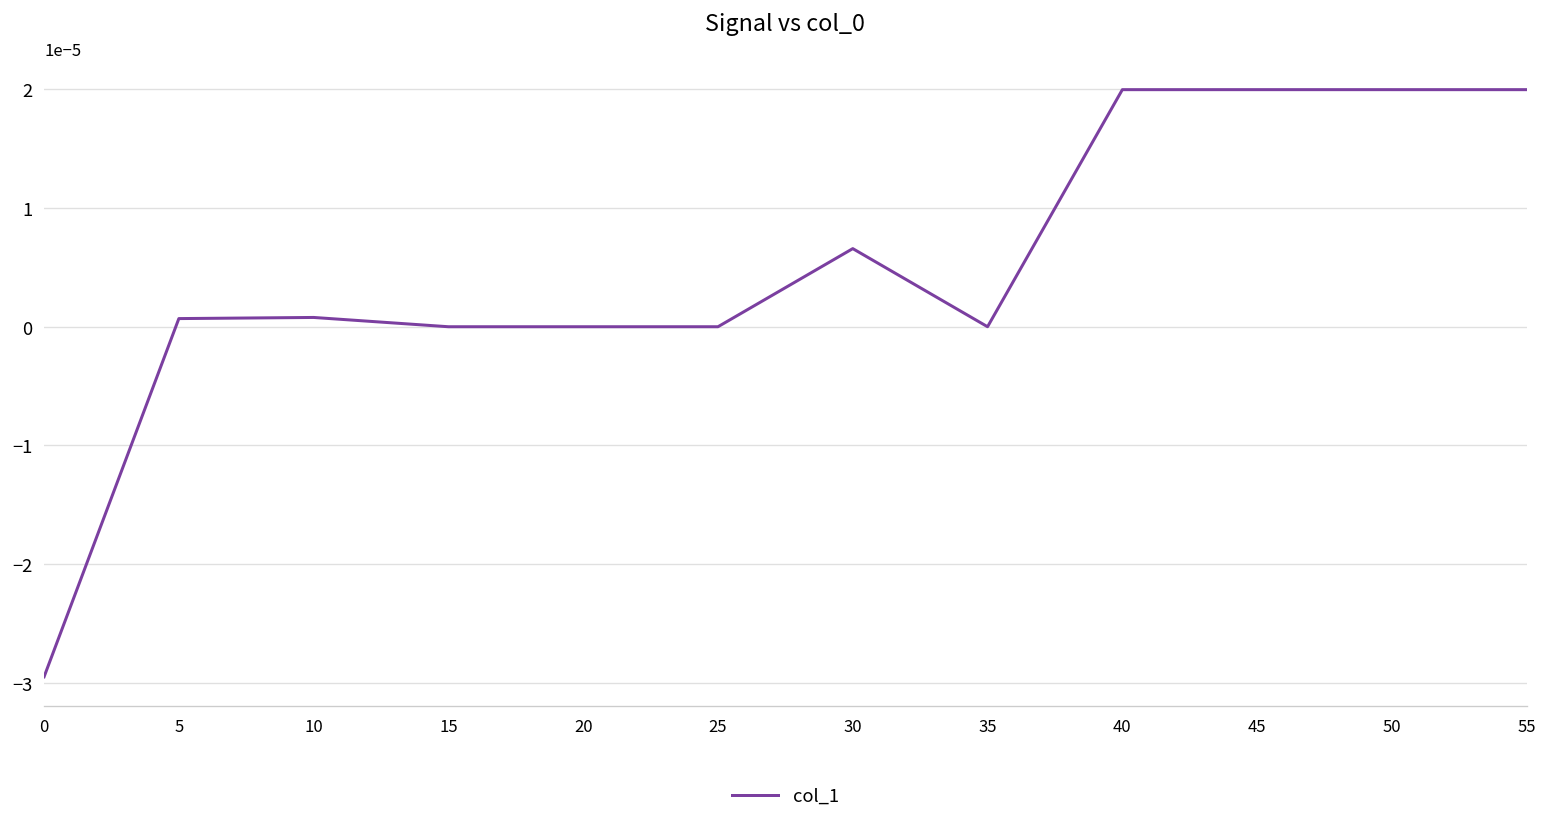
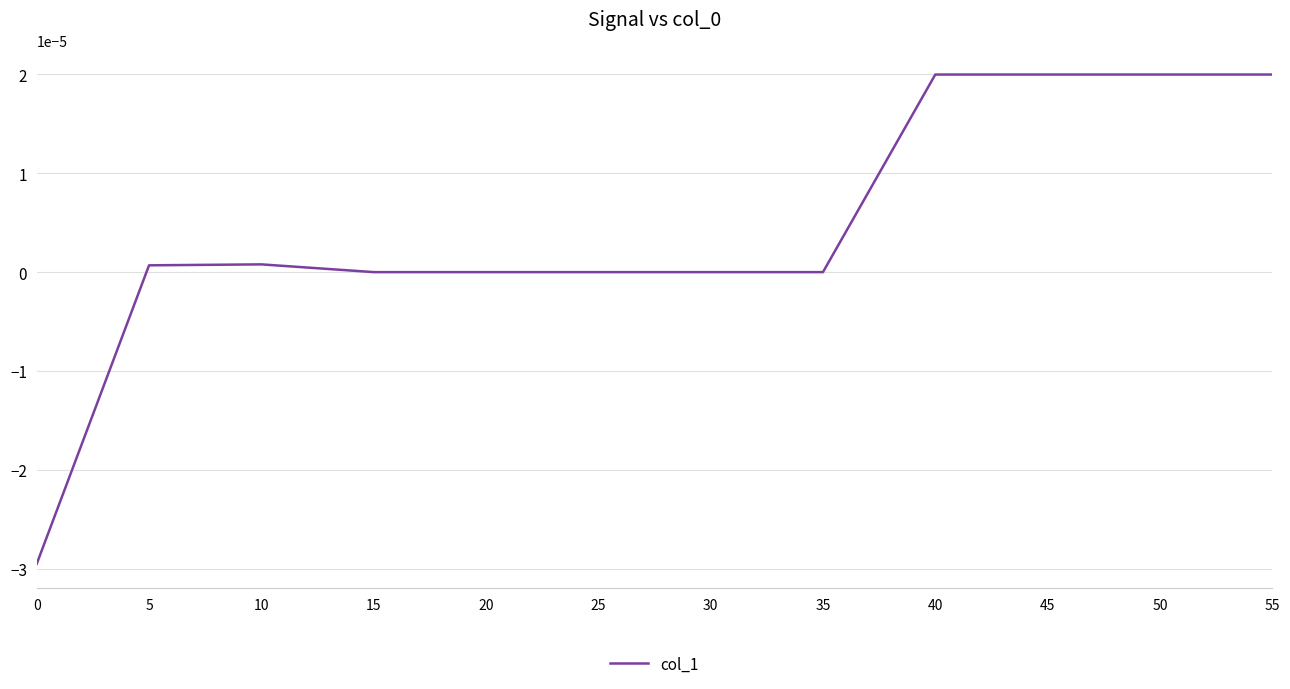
30: 0.00001 -> 0.00000
